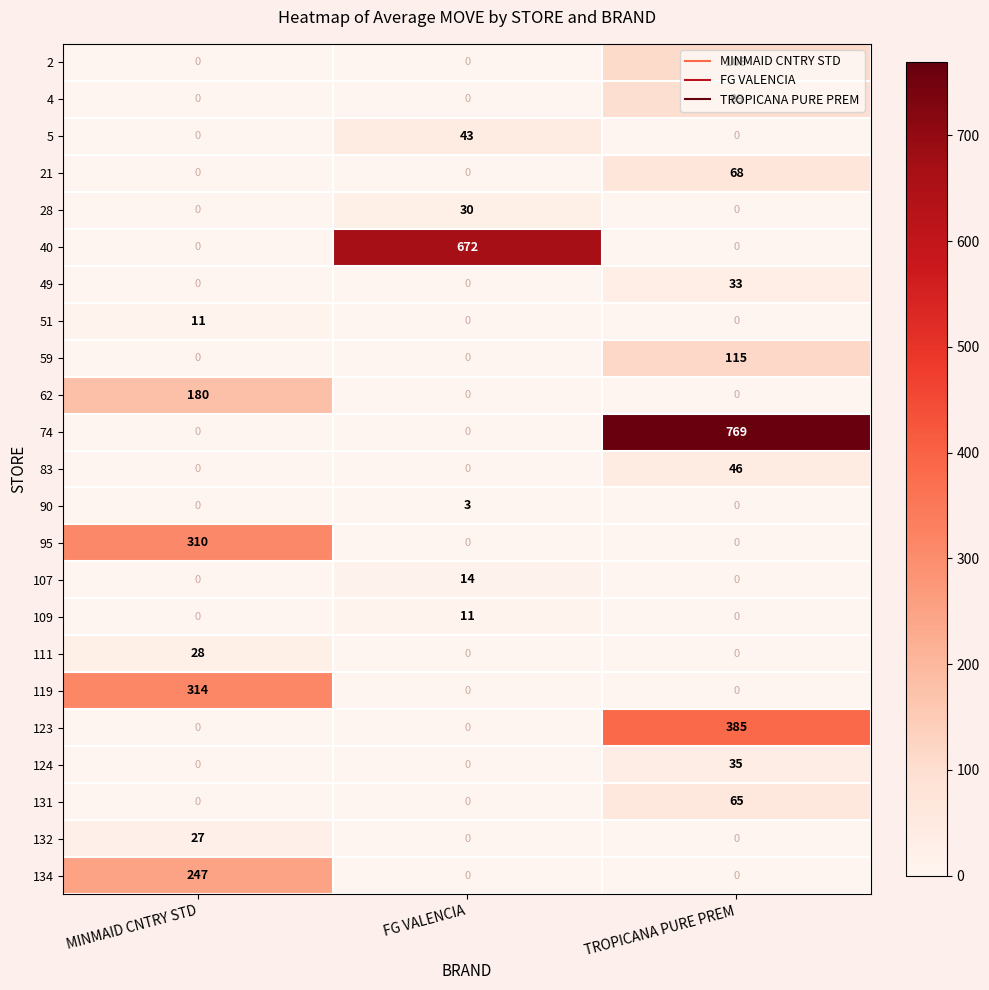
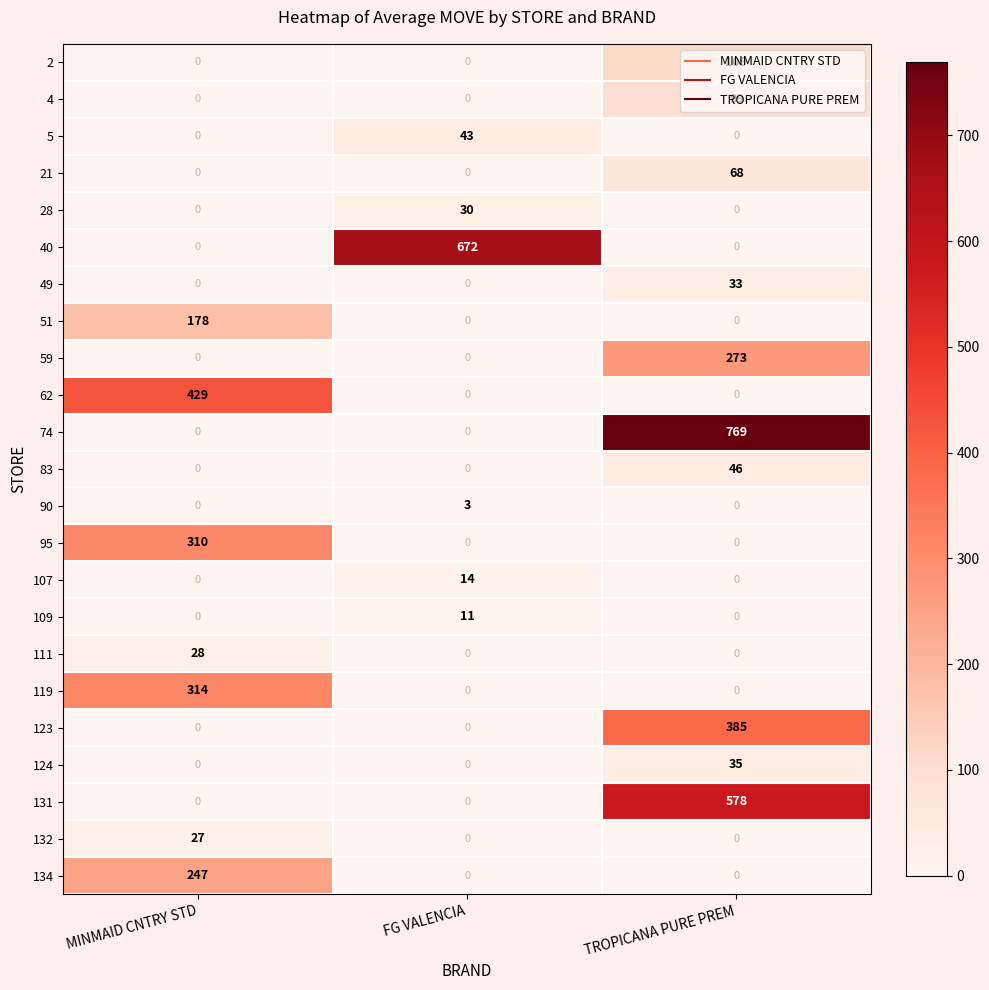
51, MINMAID CNTRY STD: 11 -> 178
59, TROPICANA PURE PREM: 115 -> 273
62, MINMAID CNTRY STD: 180 -> 429
131, TROPICANA PURE PREM: 65 -> 578
